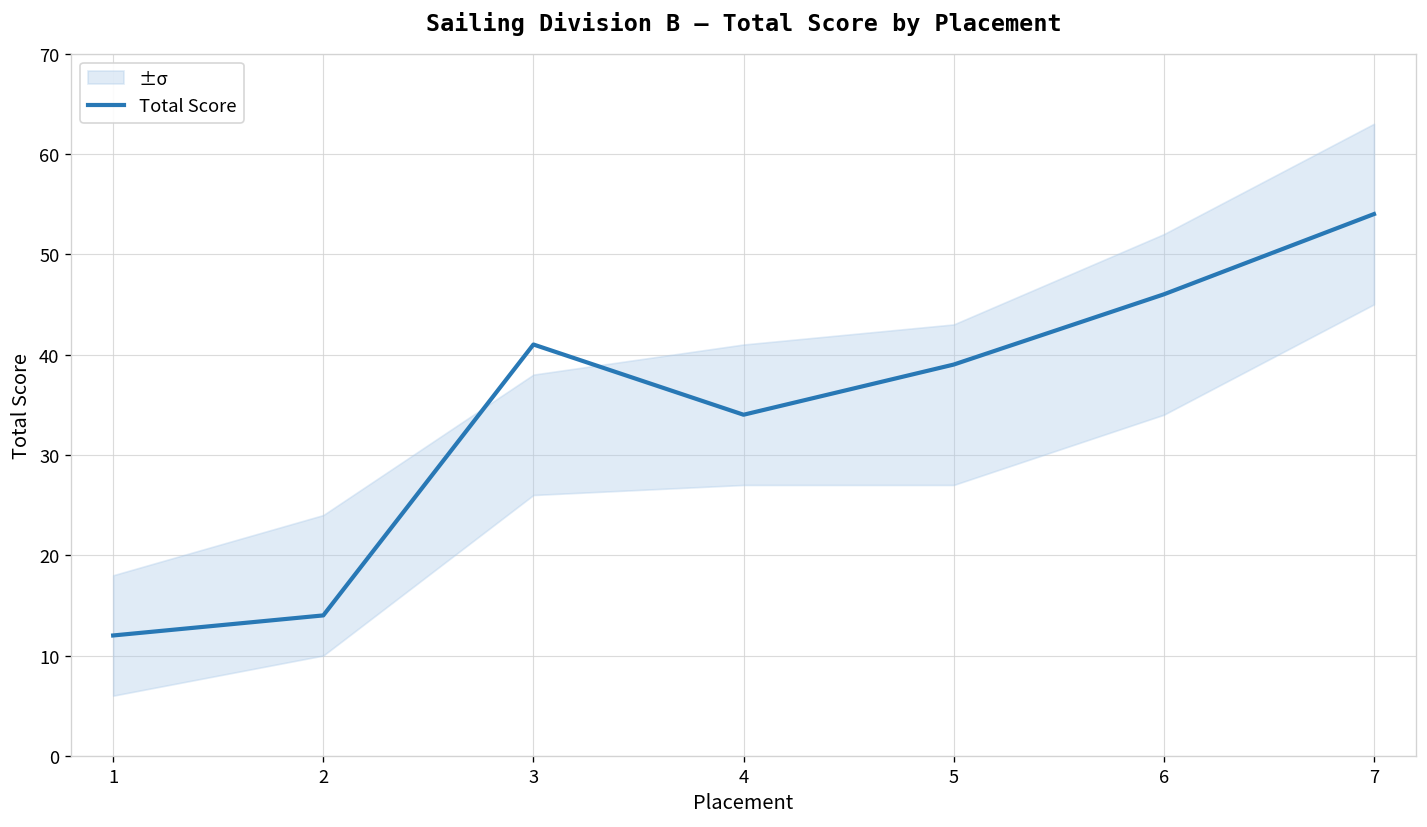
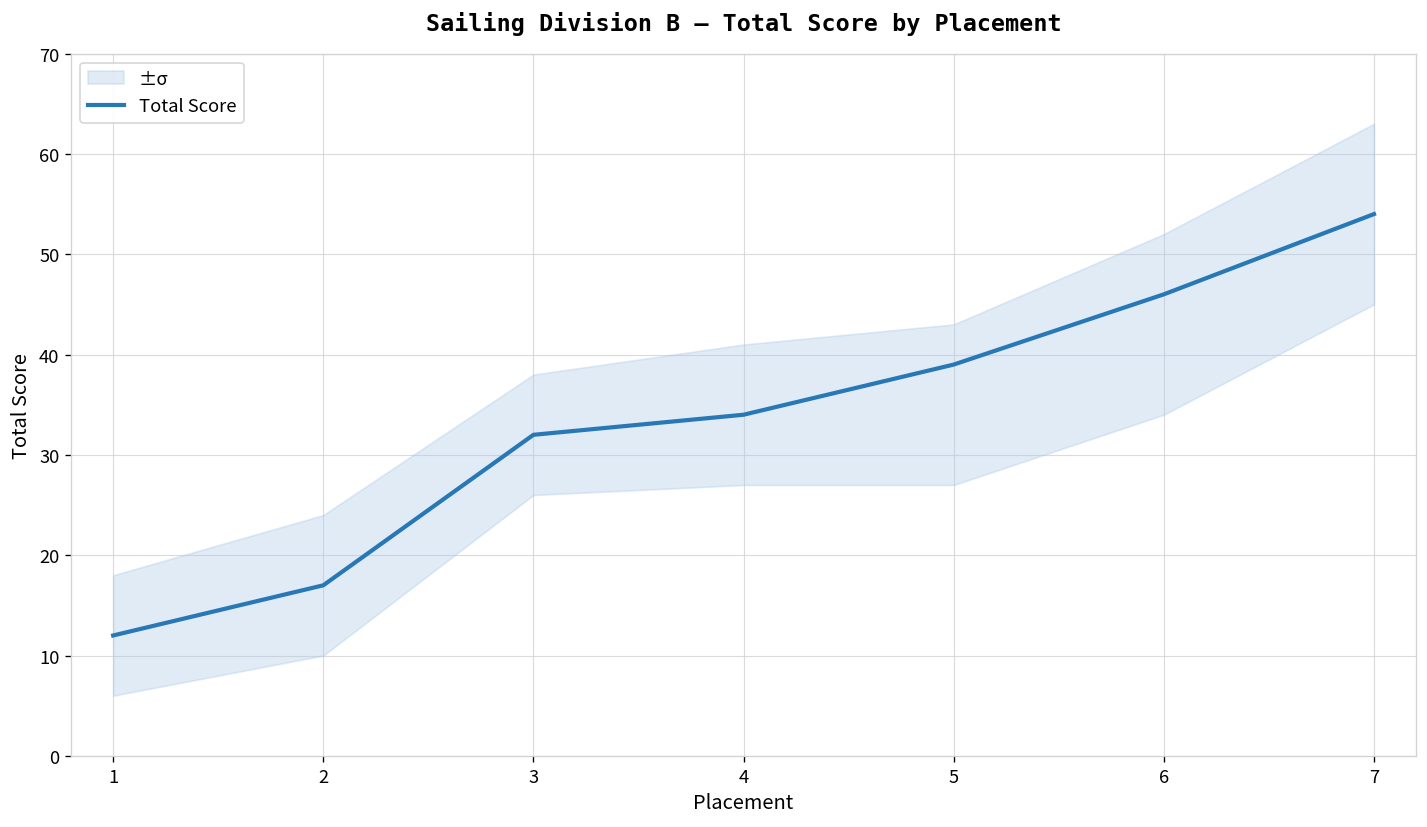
Total Score, 2: 14 -> 17
Total Score, 3: 41 -> 32
